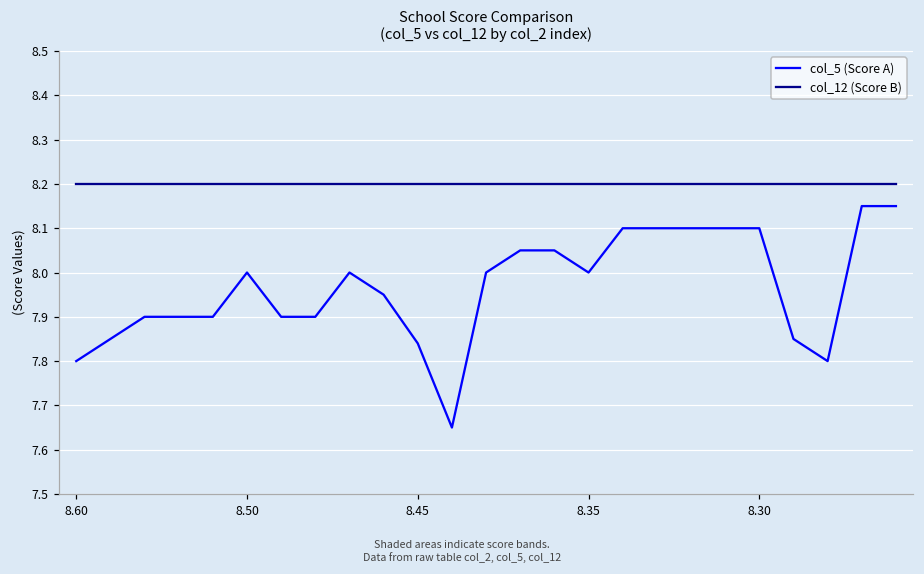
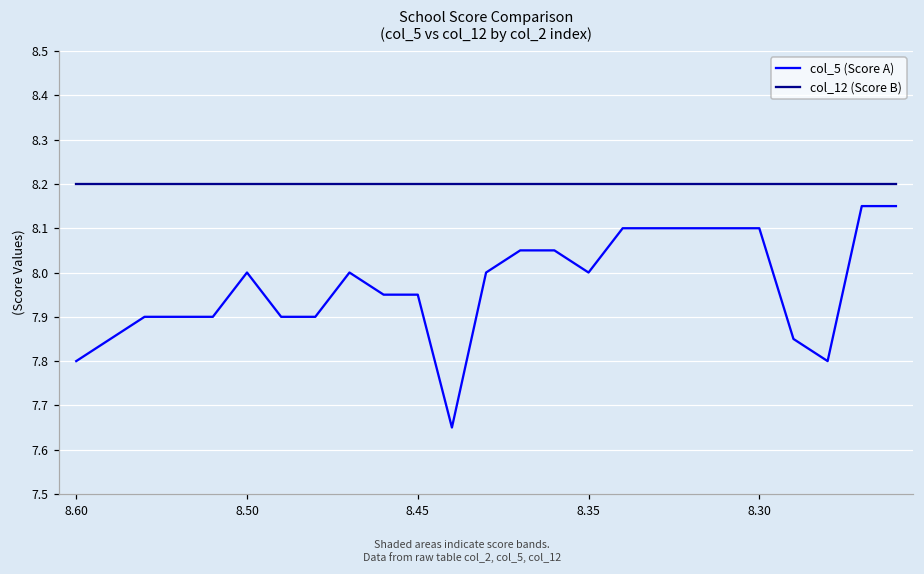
col_5 (Score A), 8.45: 7.84 -> 7.95
